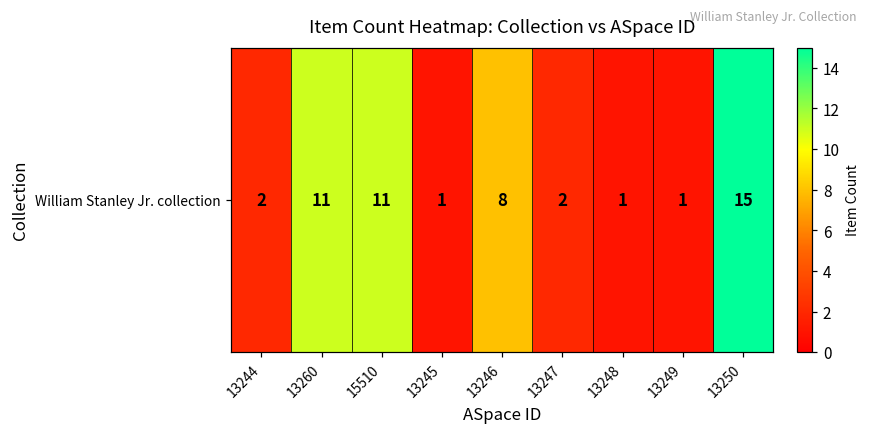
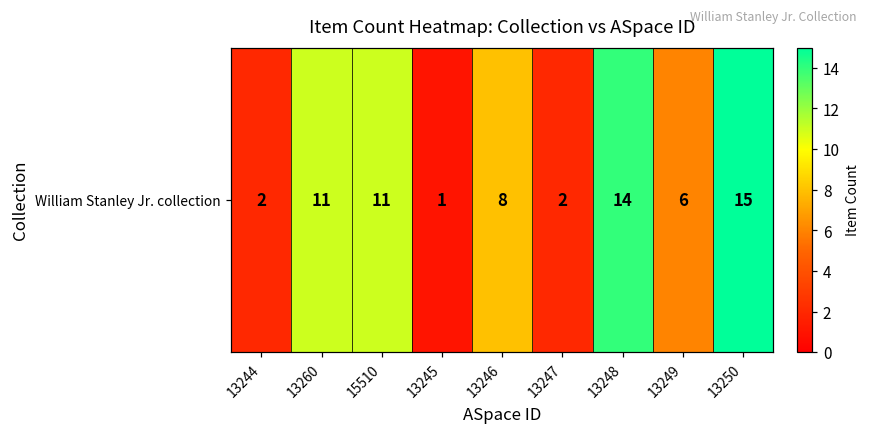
William Stanley Jr. collection, 13248: 1 -> 14
William Stanley Jr. collection, 13249: 1 -> 6
